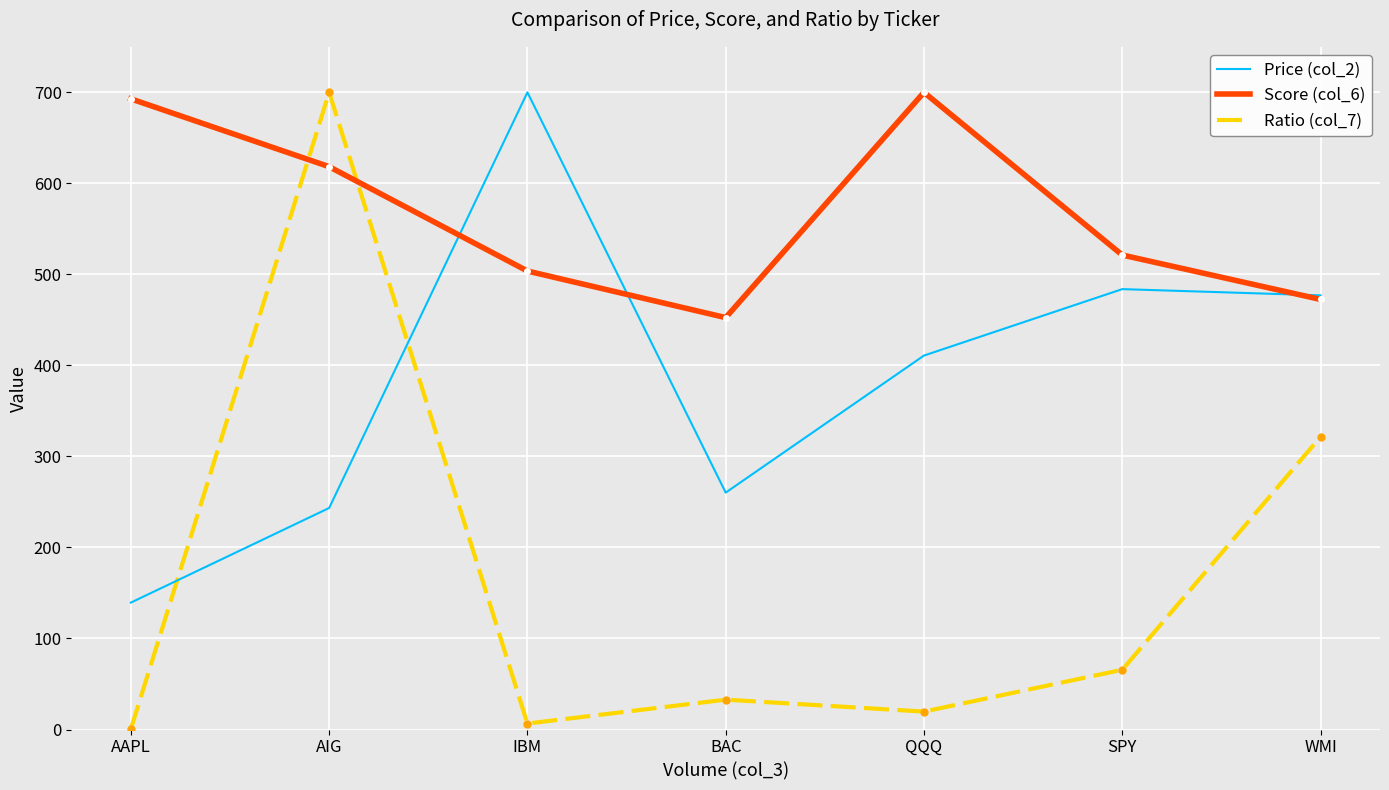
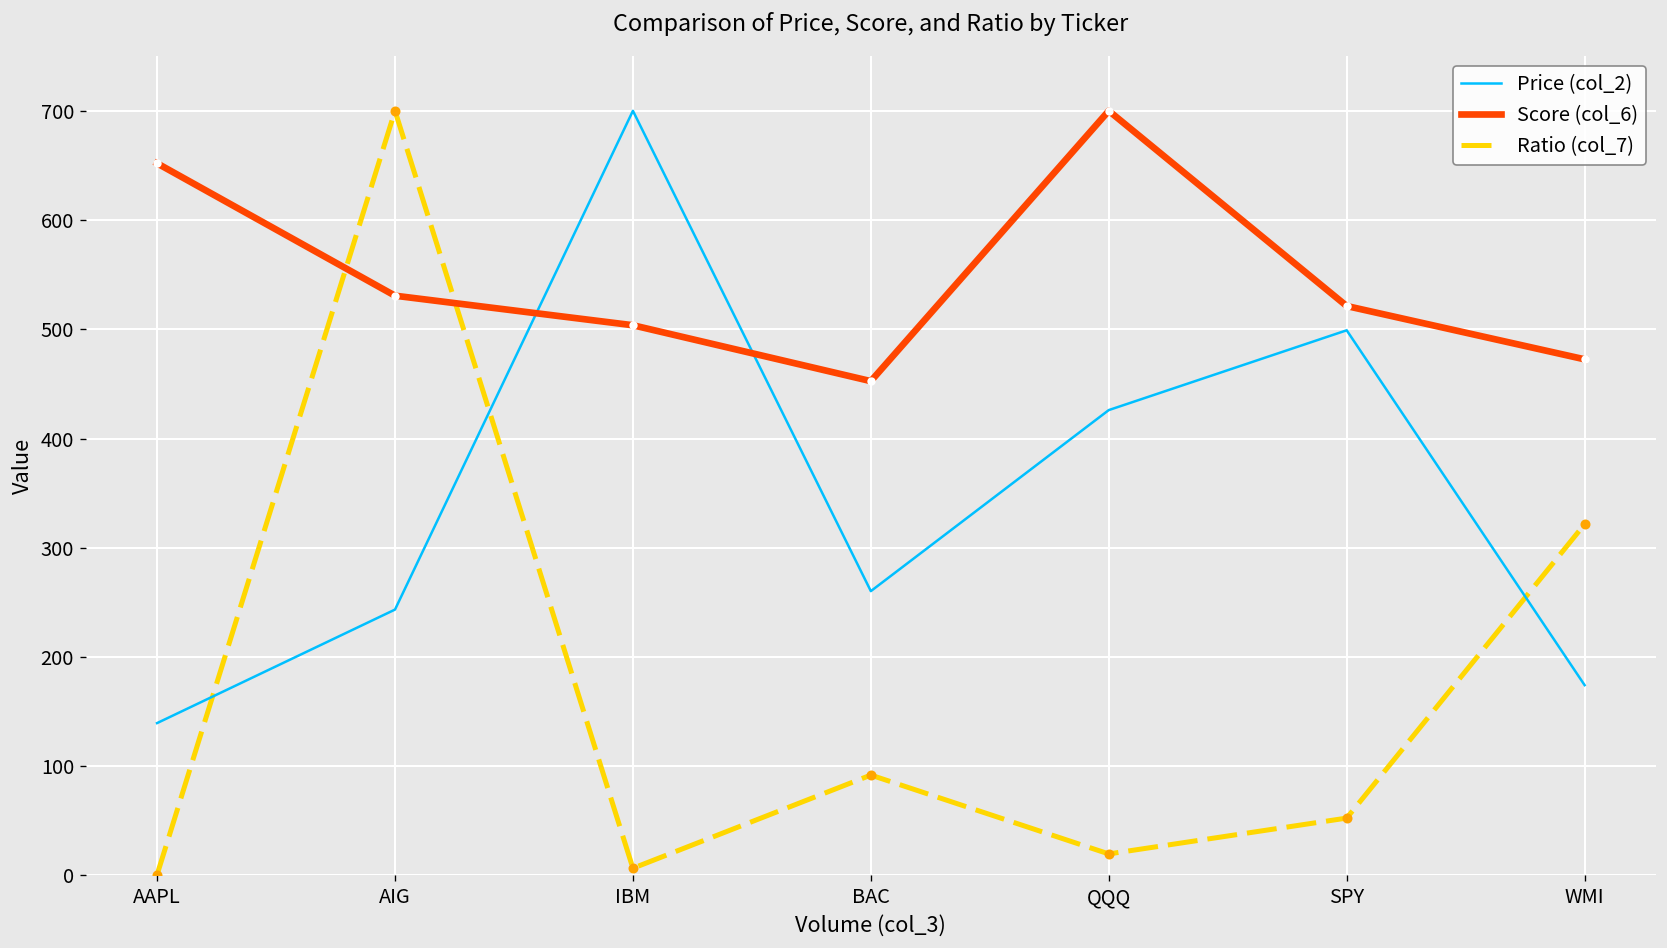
Score (col_6), AAPL: 690 -> 650
Score (col_6), AIG: 620 -> 530
Ratio (col_7), BAC: 30 -> 90
Price (col_2), QQQ: 410 -> 430
Price (col_2), SPY: 480 -> 500
Ratio (col_7), SPY: 70 -> 50
Price (col_2), WMI: 480 -> 170
